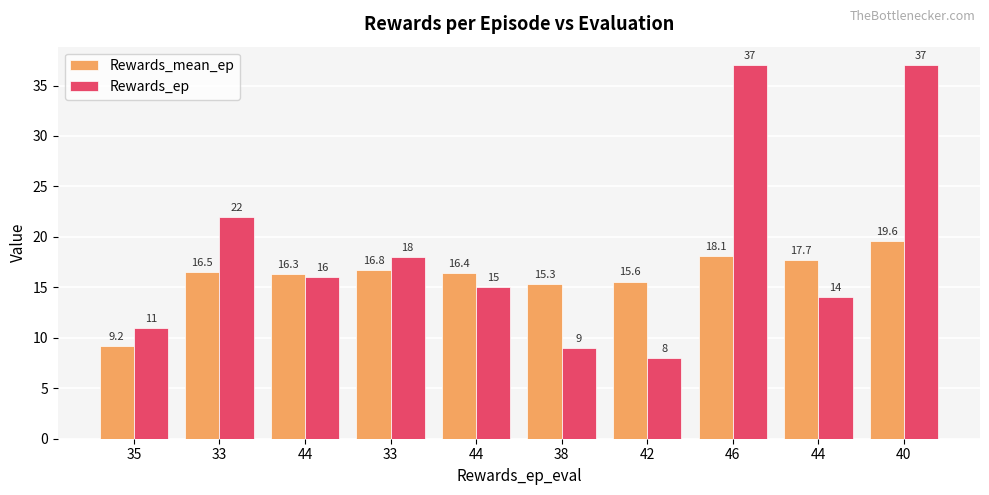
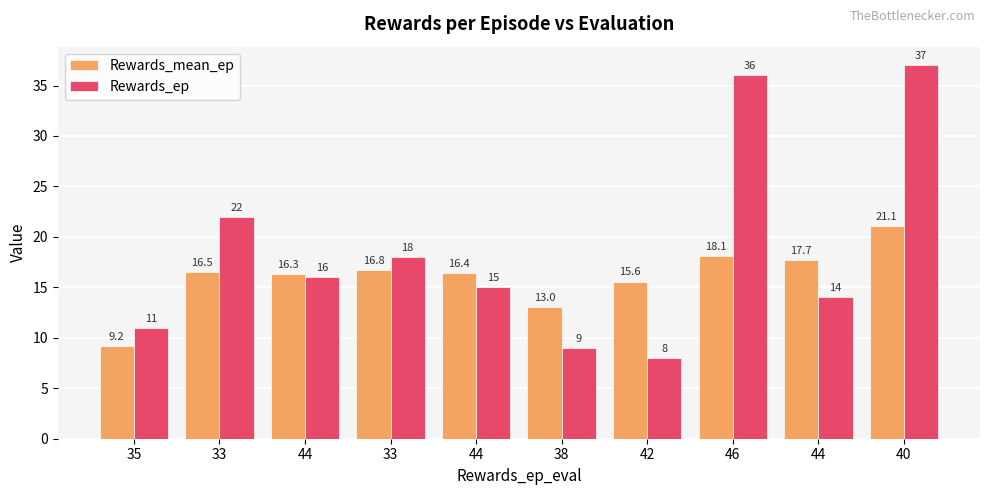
Rewards_mean_ep, 38: 15.3 -> 13.0
Rewards_ep, 46: 37 -> 36
Rewards_mean_ep, 40: 19.6 -> 21.1
